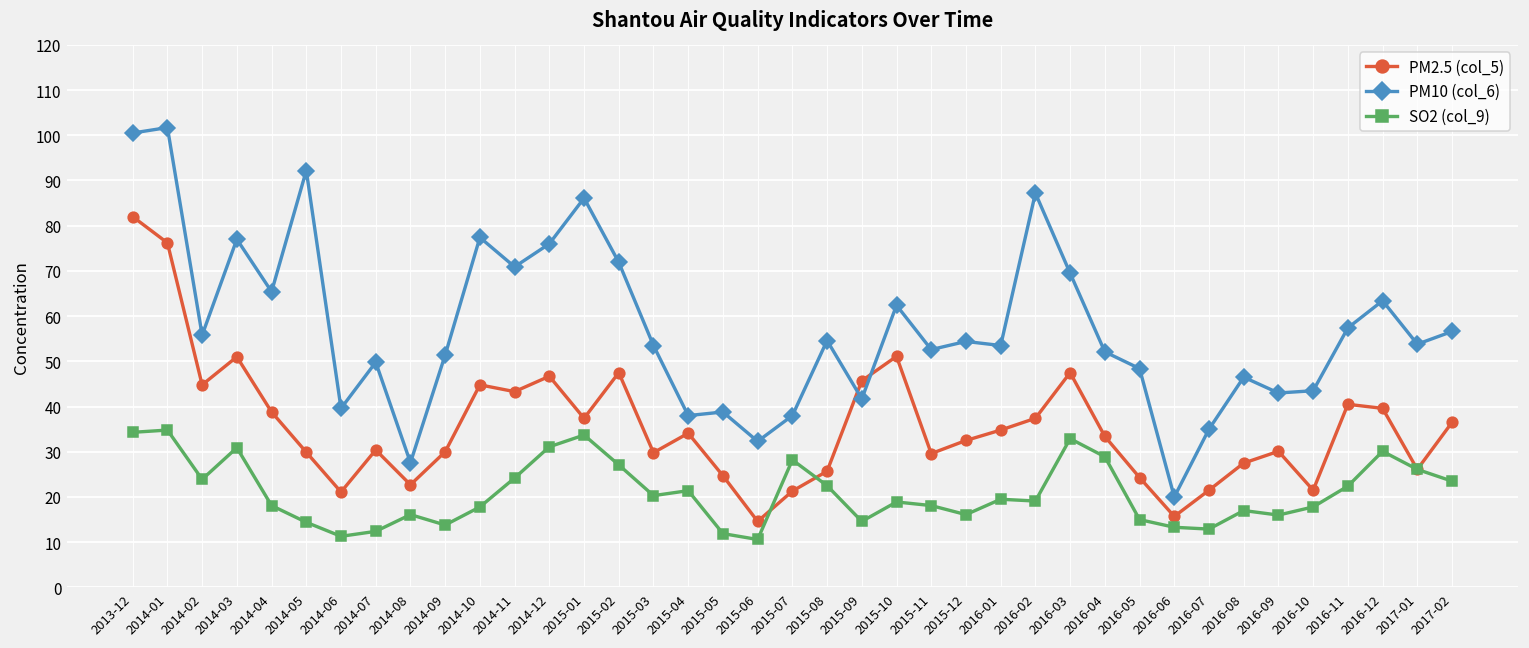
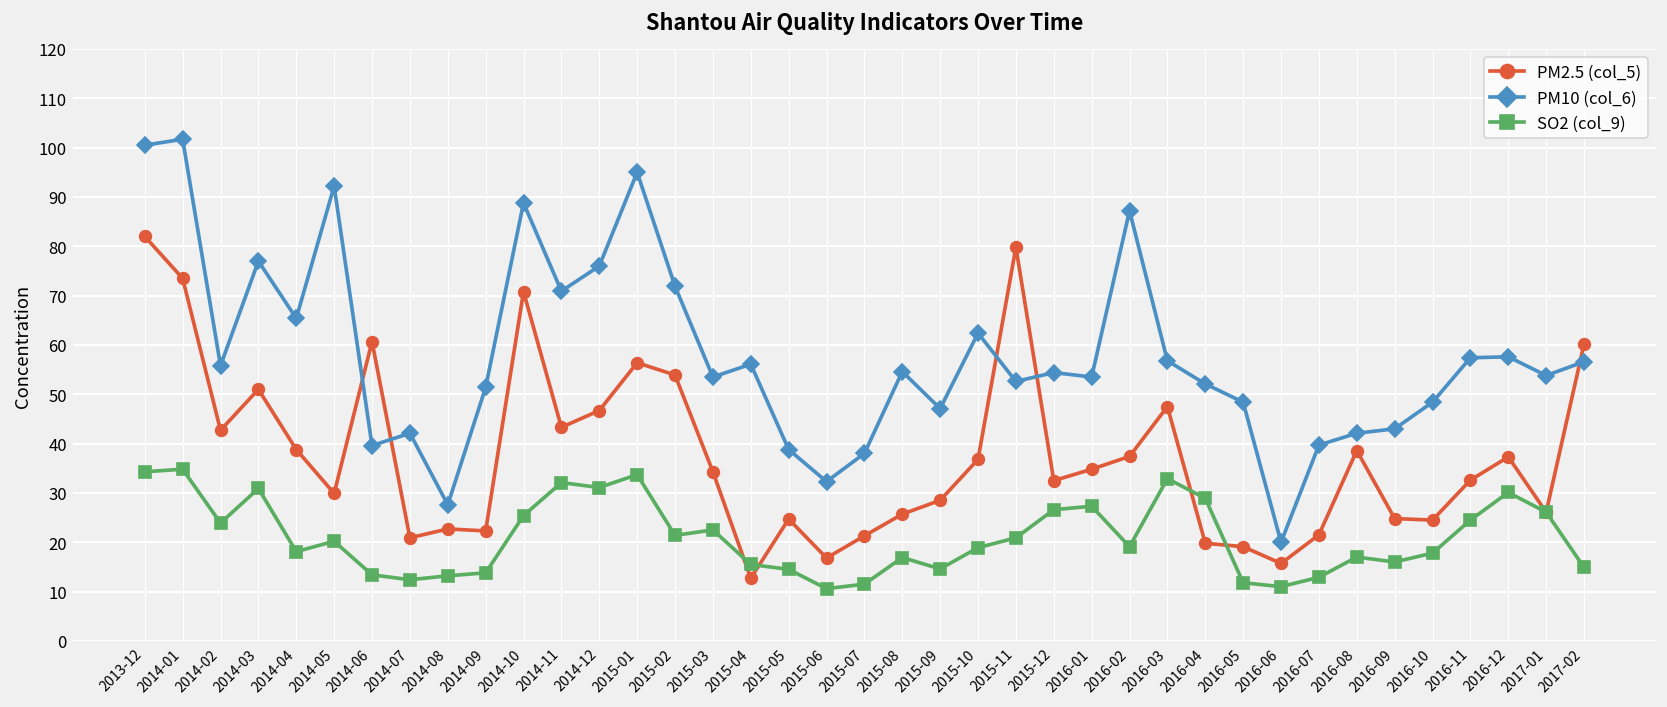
PM2.5 (col_5), 2014-01: 76 -> 74
PM2.5 (col_5), 2014-02: 45 -> 43
SO2 (col_9), 2014-05: 14 -> 20
PM2.5 (col_5), 2014-06: 21 -> 61
SO2 (col_9), 2014-06: 11 -> 13
PM2.5 (col_5), 2014-07: 30 -> 21
PM10 (col_6), 2014-07: 50 -> 42
SO2 (col_9), 2014-08: 16 -> 13
PM2.5 (col_5), 2014-09: 30 -> 22
PM2.5 (col_5), 2014-10: 45 -> 71
PM10 (col_6), 2014-10: 77 -> 89
SO2 (col_9), 2014-10: 18 -> 25
SO2 (col_9), 2014-11: 24 -> 32
PM2.5 (col_5), 2015-01: 37 -> 56
PM10 (col_6), 2015-01: 86 -> 95
PM2.5 (col_5), 2015-02: 48 -> 54
SO2 (col_9), 2015-02: 27 -> 21
PM2.5 (col_5), 2015-03: 30 -> 34
SO2 (col_9), 2015-03: 20 -> 23
PM2.5 (col_5), 2015-04: 34 -> 13
PM10 (col_6), 2015-04: 38 -> 56
SO2 (col_9), 2015-04: 21 -> 16
SO2 (col_9), 2015-05: 12 -> 15
PM2.5 (col_5), 2015-06: 15 -> 17
SO2 (col_9), 2015-07: 28 -> 12
SO2 (col_9), 2015-08: 23 -> 17
PM2.5 (col_5), 2015-09: 46 -> 29
PM10 (col_6), 2015-09: 42 -> 47
PM2.5 (col_5), 2015-10: 51 -> 37
PM2.5 (col_5), 2015-11: 30 -> 80
SO2 (col_9), 2015-11: 18 -> 21
SO2 (col_9), 2015-12: 16 -> 27
SO2 (col_9), 2016-01: 20 -> 27
PM10 (col_6), 2016-03: 70 -> 57
PM2.5 (col_5), 2016-04: 33 -> 20
PM2.5 (col_5), 2016-05: 24 -> 19
SO2 (col_9), 2016-05: 15 -> 12
SO2 (col_9), 2016-06: 13 -> 11
PM10 (col_6), 2016-07: 35 -> 40
PM2.5 (col_5), 2016-08: 28 -> 39
PM10 (col_6), 2016-08: 47 -> 42
PM2.5 (col_5), 2016-09: 30 -> 25
PM2.5 (col_5), 2016-10: 22 -> 25
PM10 (col_6), 2016-10: 44 -> 48
PM2.5 (col_5), 2016-11: 41 -> 33
SO2 (col_9), 2016-11: 22 -> 25
PM2.5 (col_5), 2016-12: 40 -> 37
PM10 (col_6), 2016-12: 63 -> 58
PM2.5 (col_5), 2017-02: 37 -> 60
SO2 (col_9), 2017-02: 24 -> 15
